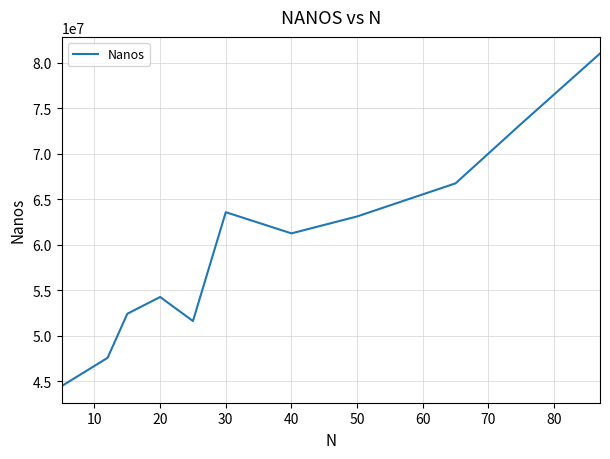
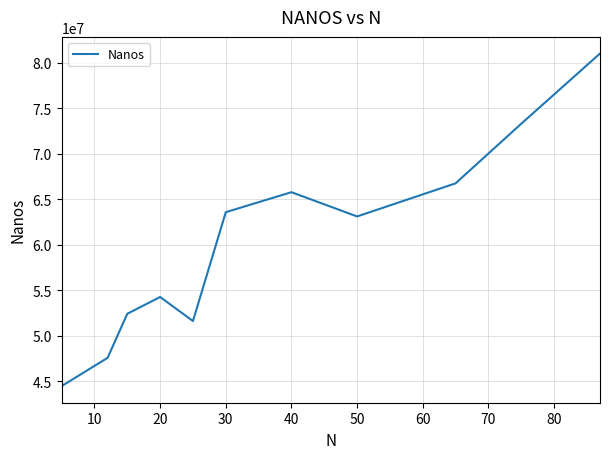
40: 61000000 -> 66000000
